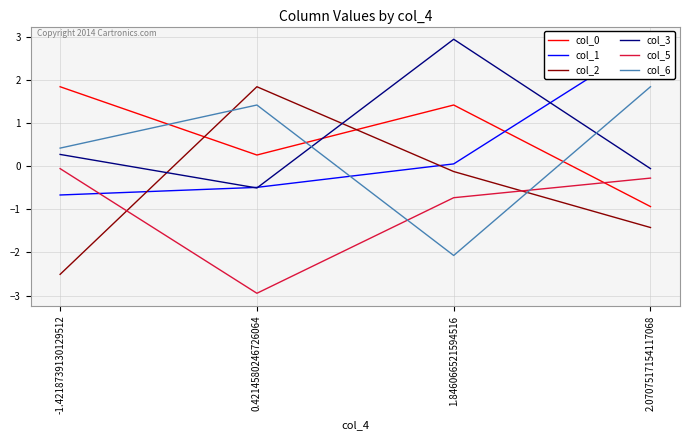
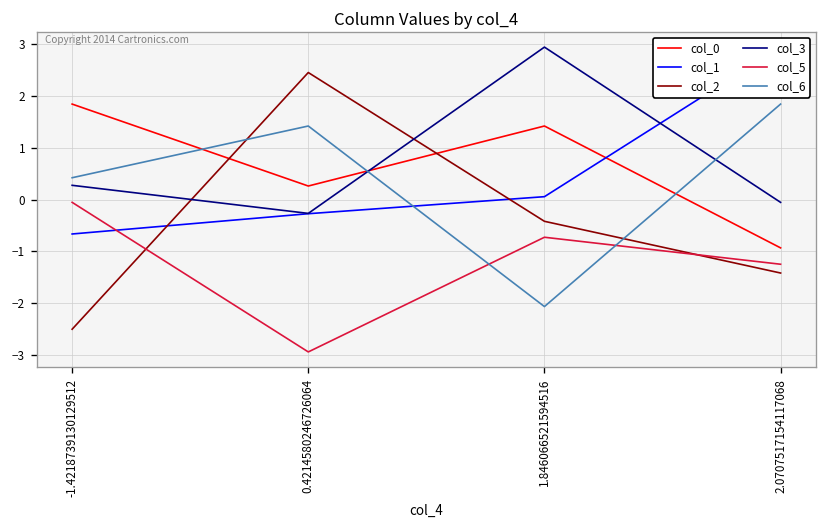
col_1, 0.4214580246726064: -0.5 -> -0.3
col_2, 0.4214580246726064: 1.8 -> 2.5
col_3, 0.4214580246726064: -0.5 -> -0.3
col_2, 1.846066521594516: -0.1 -> -0.4
col_5, 2.0707517154117068: -0.3 -> -1.3
